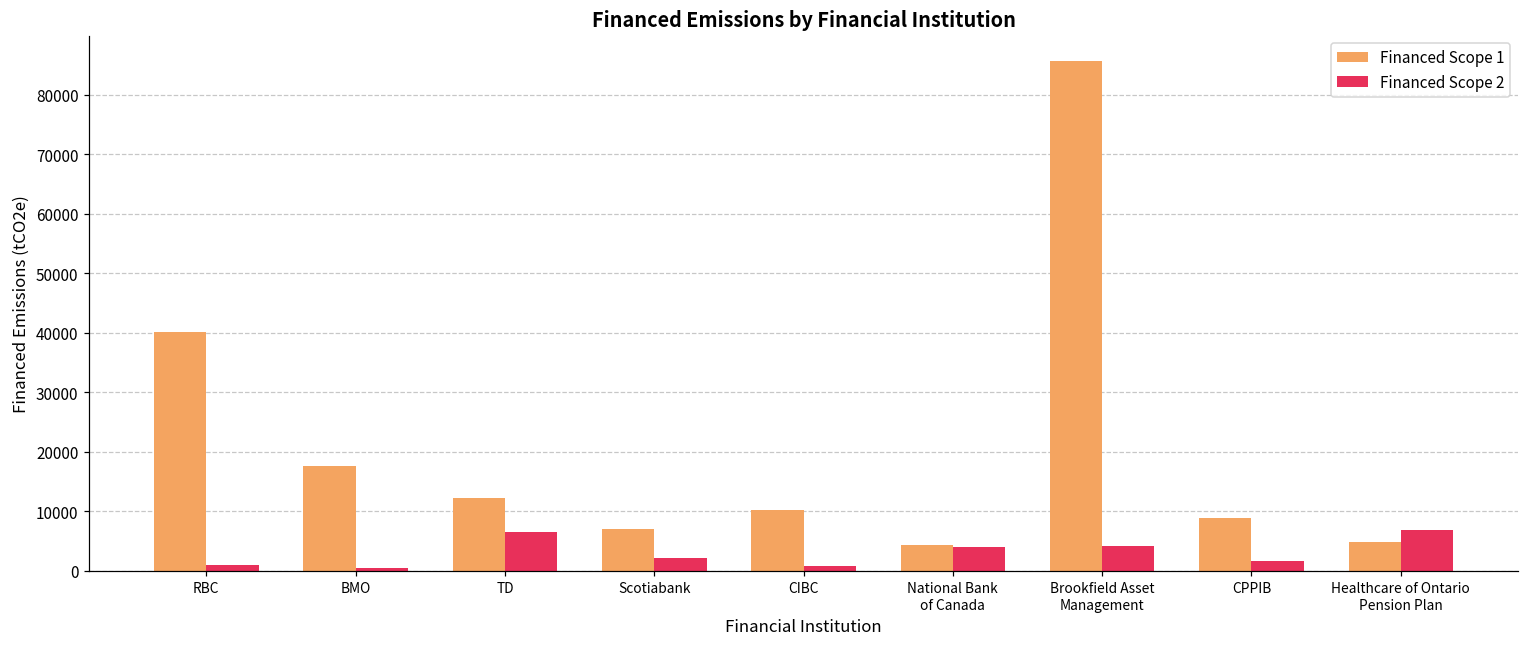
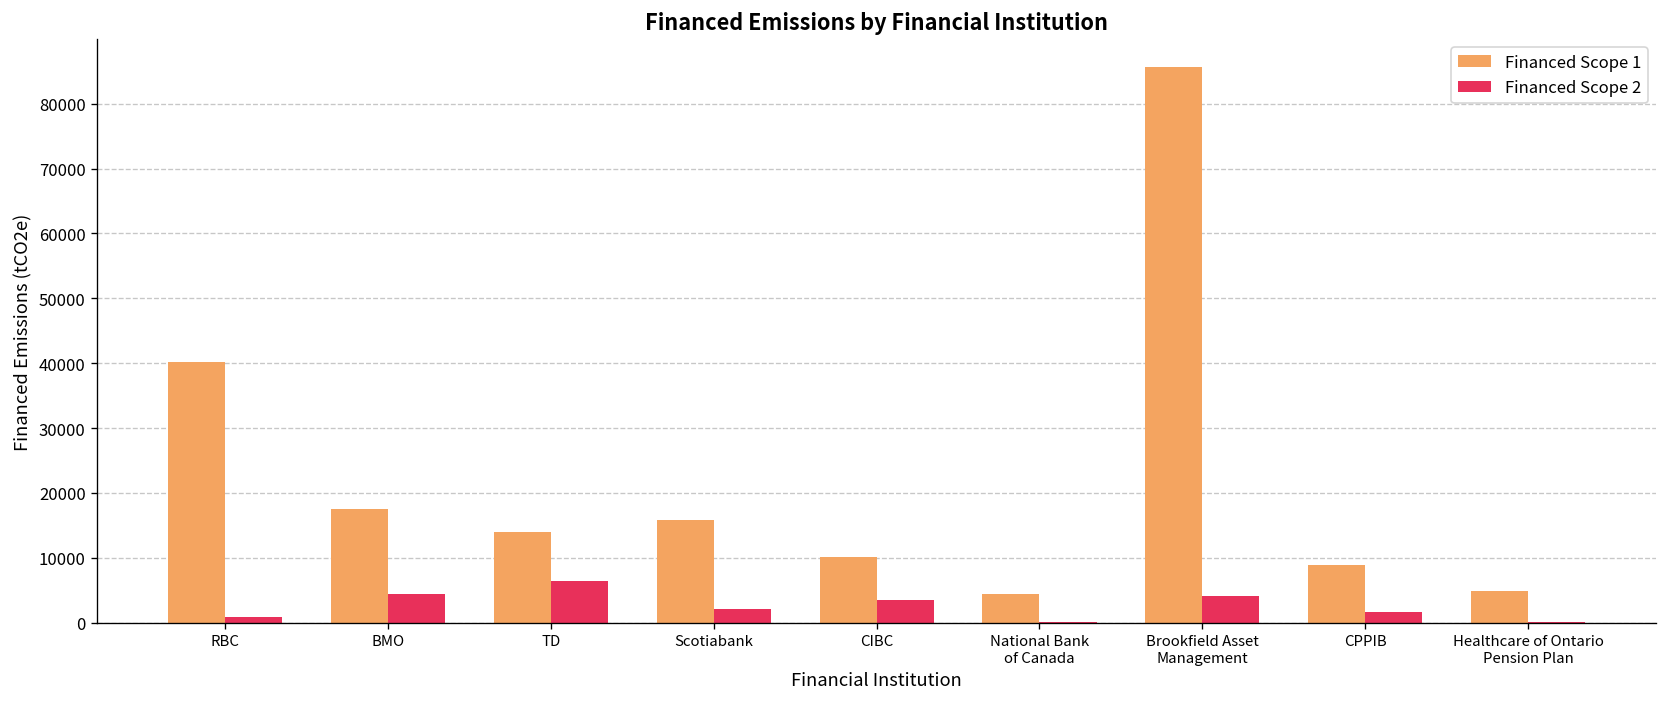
Financed Scope 2, BMO: 0 -> 4000
Financed Scope 1, TD: 12000 -> 14000
Financed Scope 1, Scotiabank: 7000 -> 16000
Financed Scope 2, CIBC: 1000 -> 3000
Financed Scope 2, National Bank of Canada: 4000 -> 0
Financed Scope 2, Healthcare of Ontario Pension Plan: 7000 -> 0
